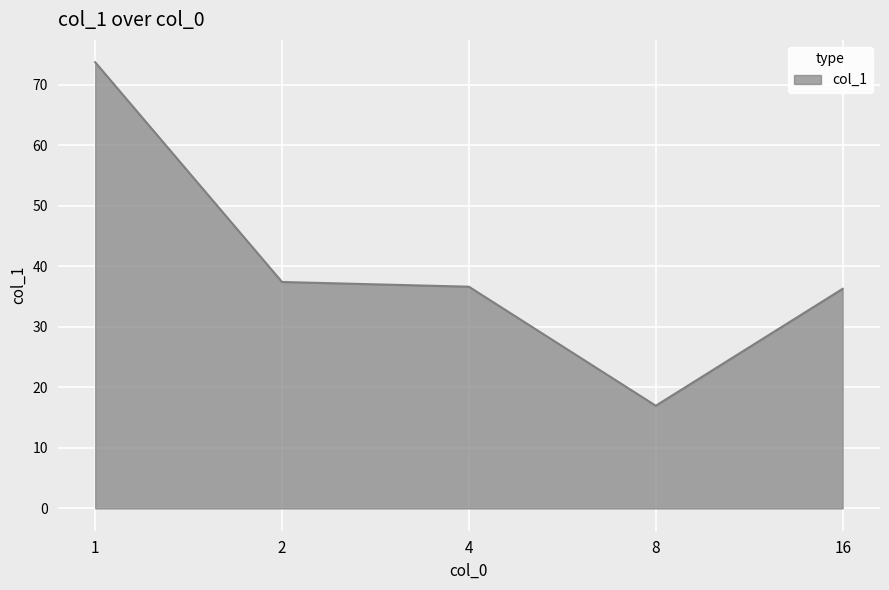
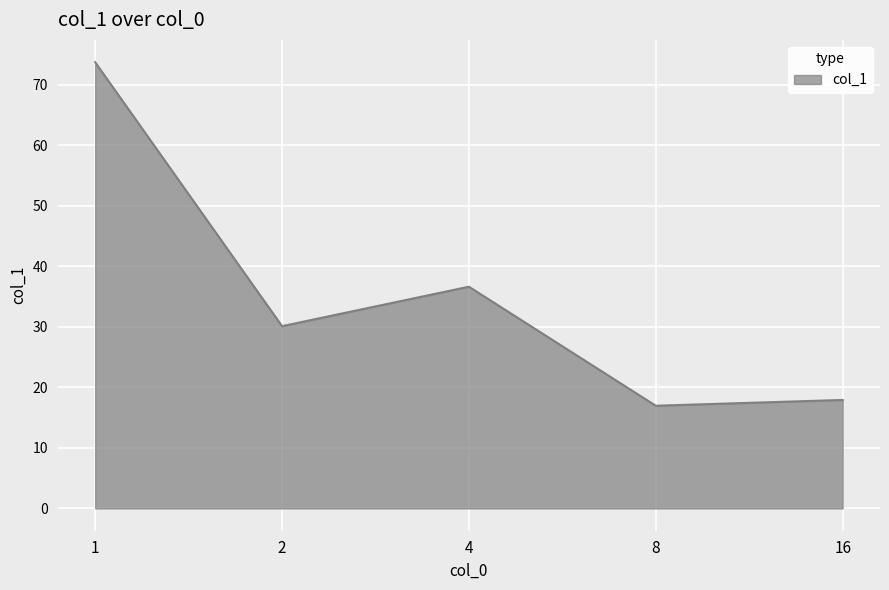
2: 37 -> 30
16: 36 -> 18
